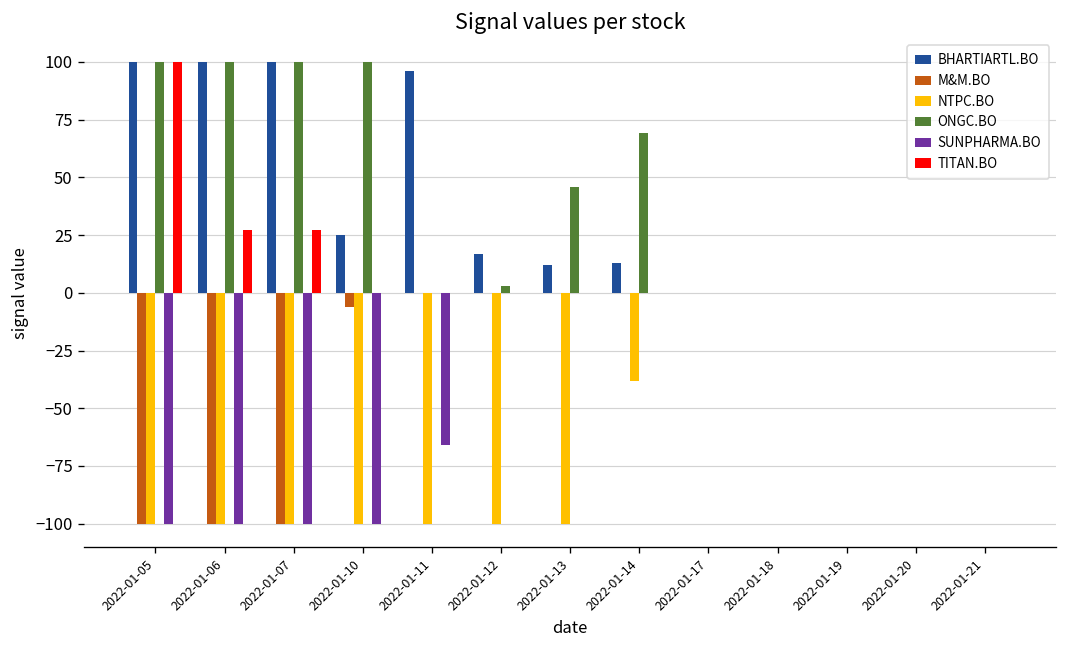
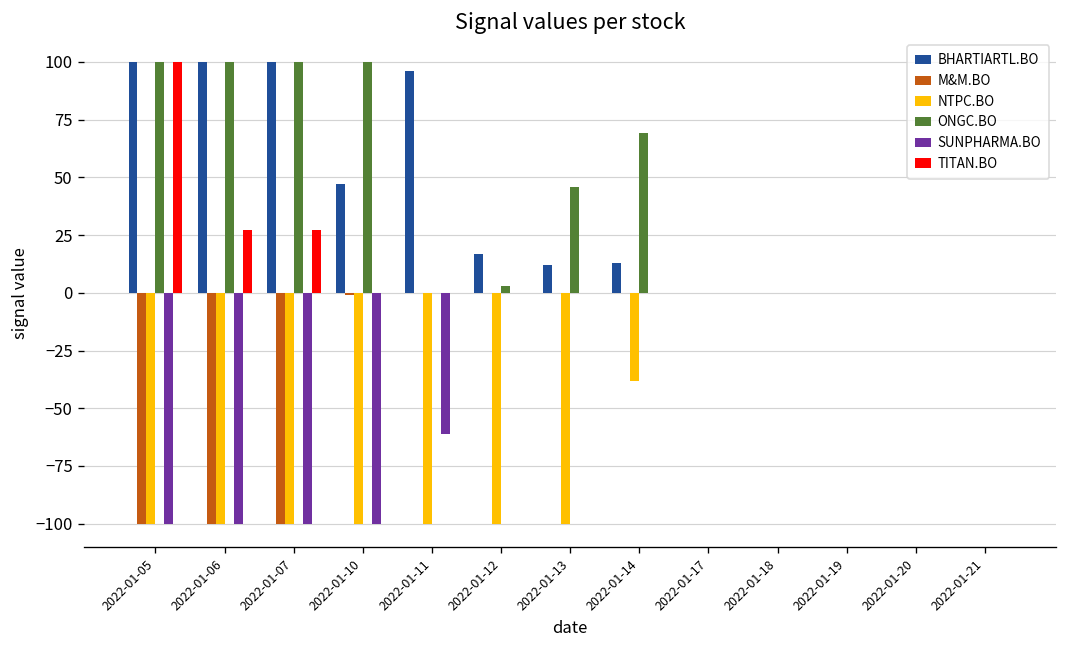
BHARTIARTL.BO, 2022-01-10: 25 -> 47
M&M.BO, 2022-01-10: -6 -> -1
SUNPHARMA.BO, 2022-01-11: -66 -> -61
